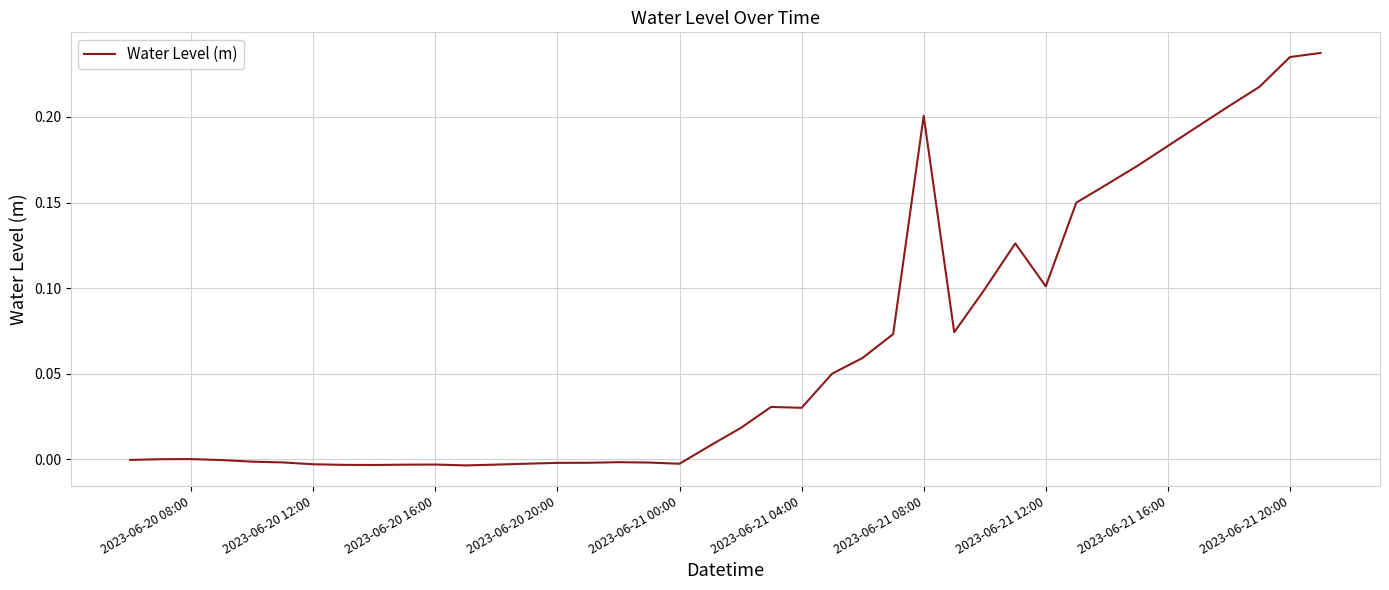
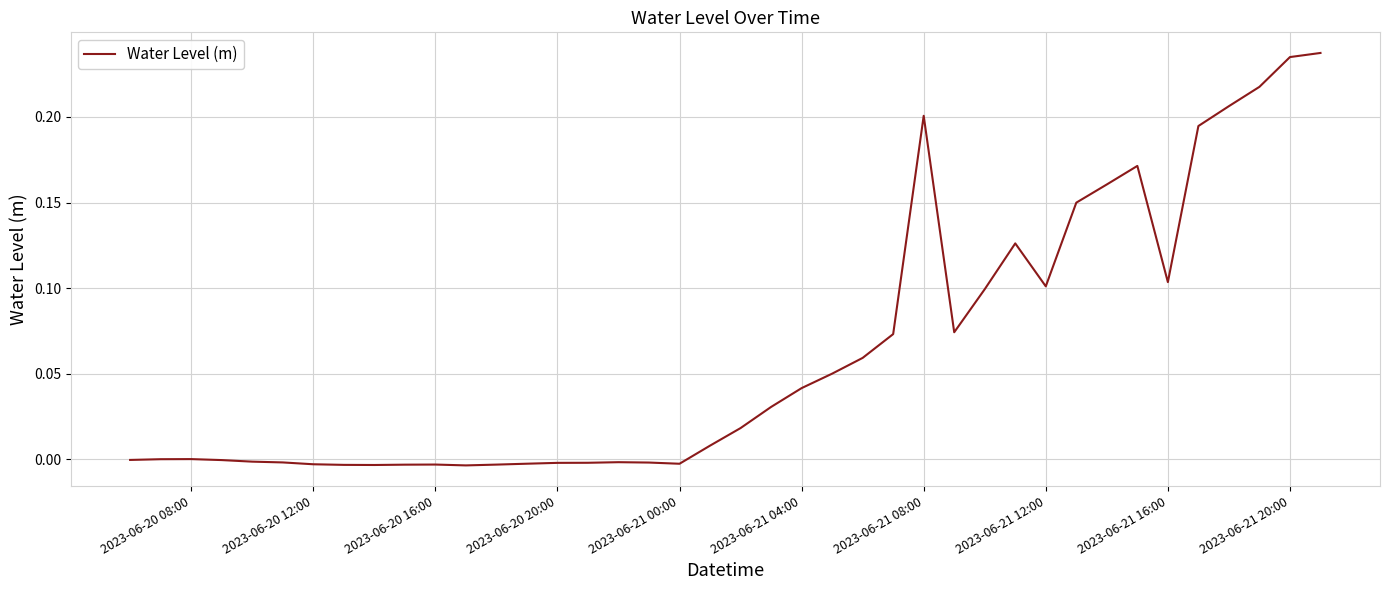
2023-06-21 04:00: 0.030 -> 0.042
2023-06-21 16:00: 0.183 -> 0.103
